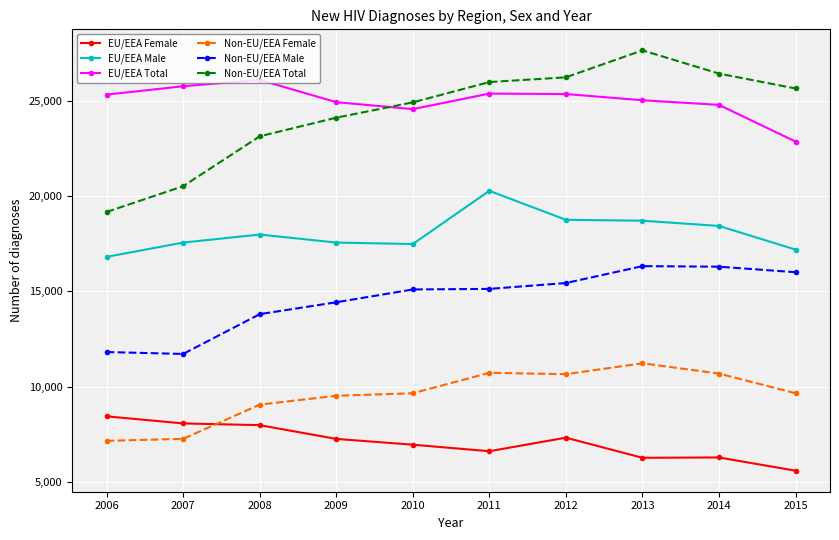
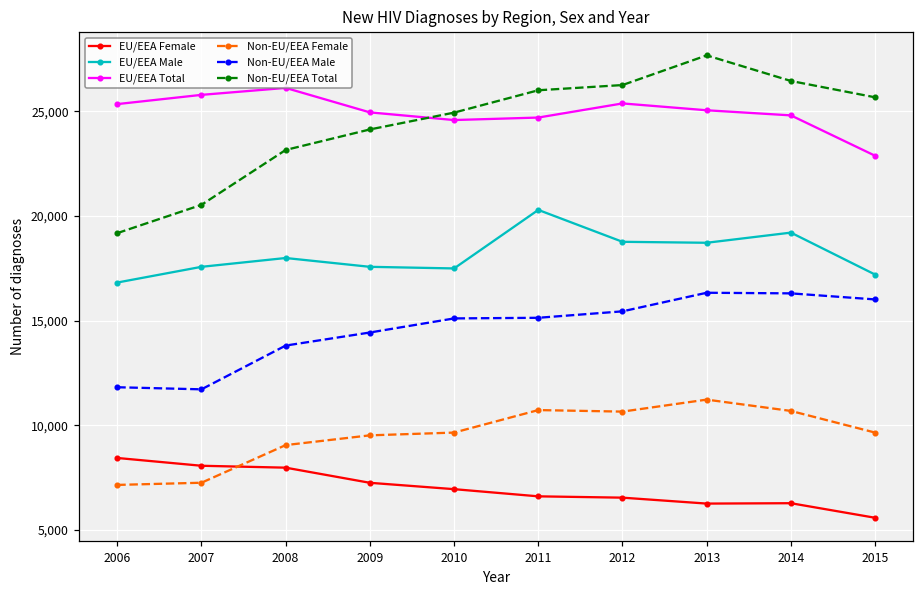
EU/EEA Total, 2011: 25,400 -> 24,700
EU/EEA Female, 2012: 7,300 -> 6,500
EU/EEA Male, 2014: 18,400 -> 19,200
